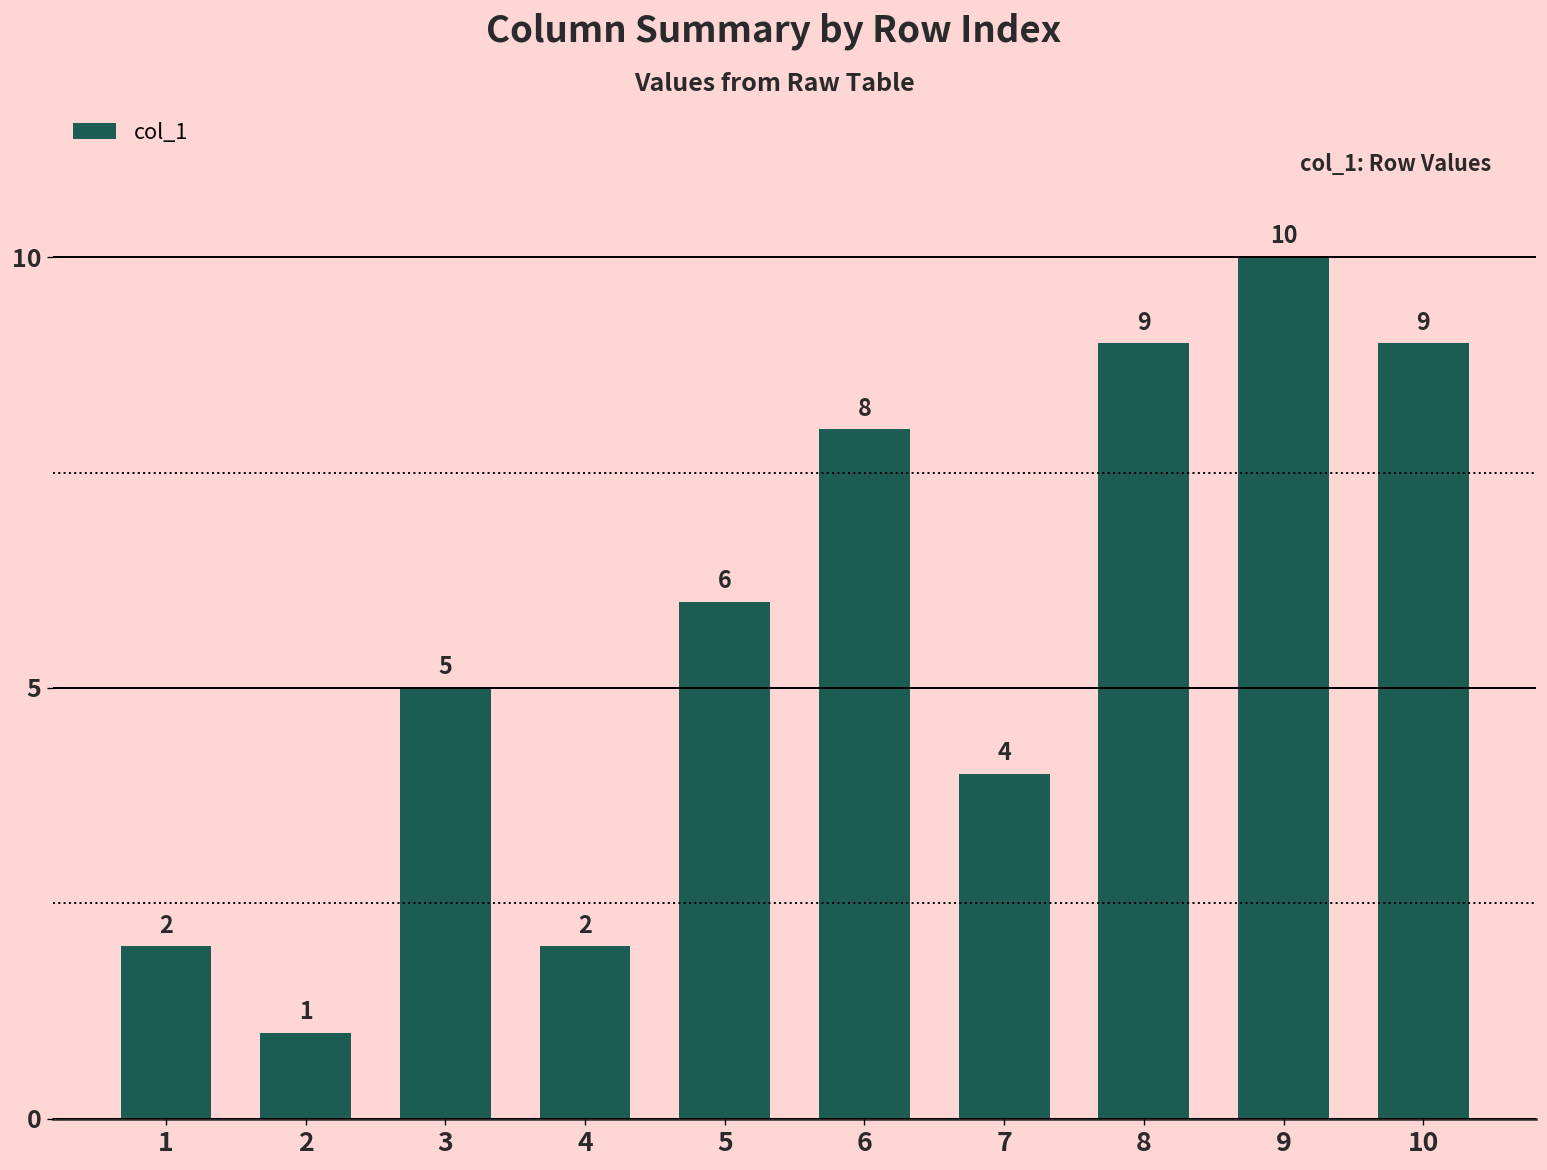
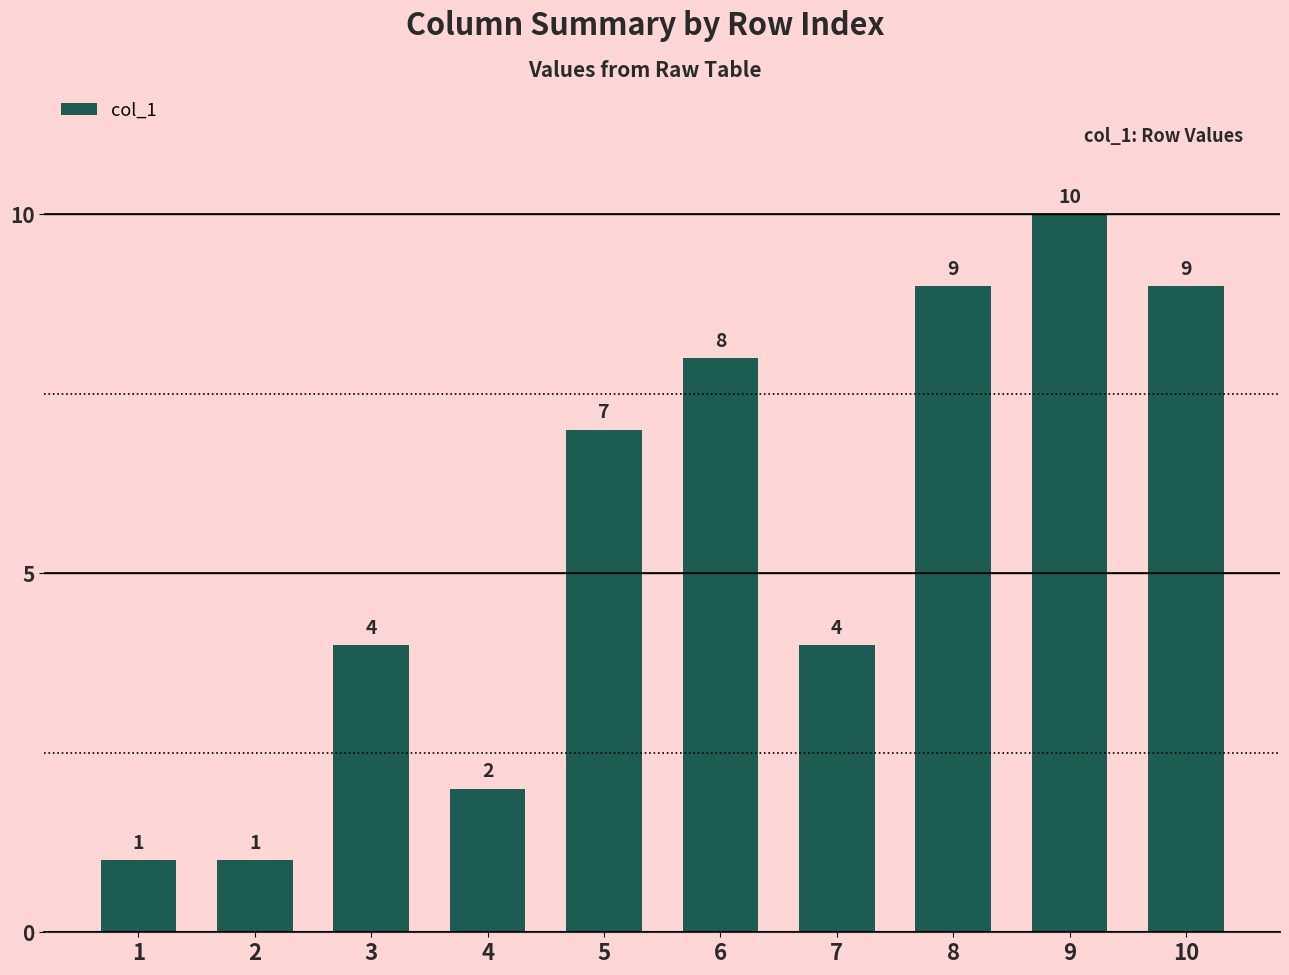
1: 2 -> 1
3: 5 -> 4
5: 6 -> 7
